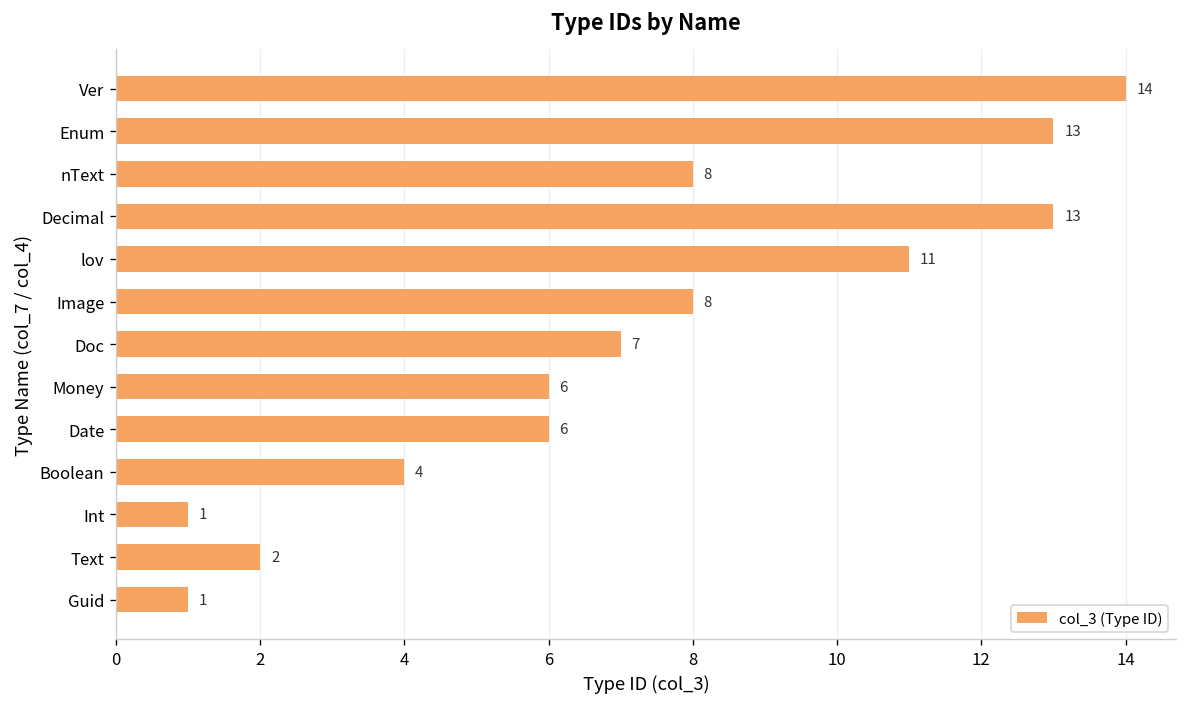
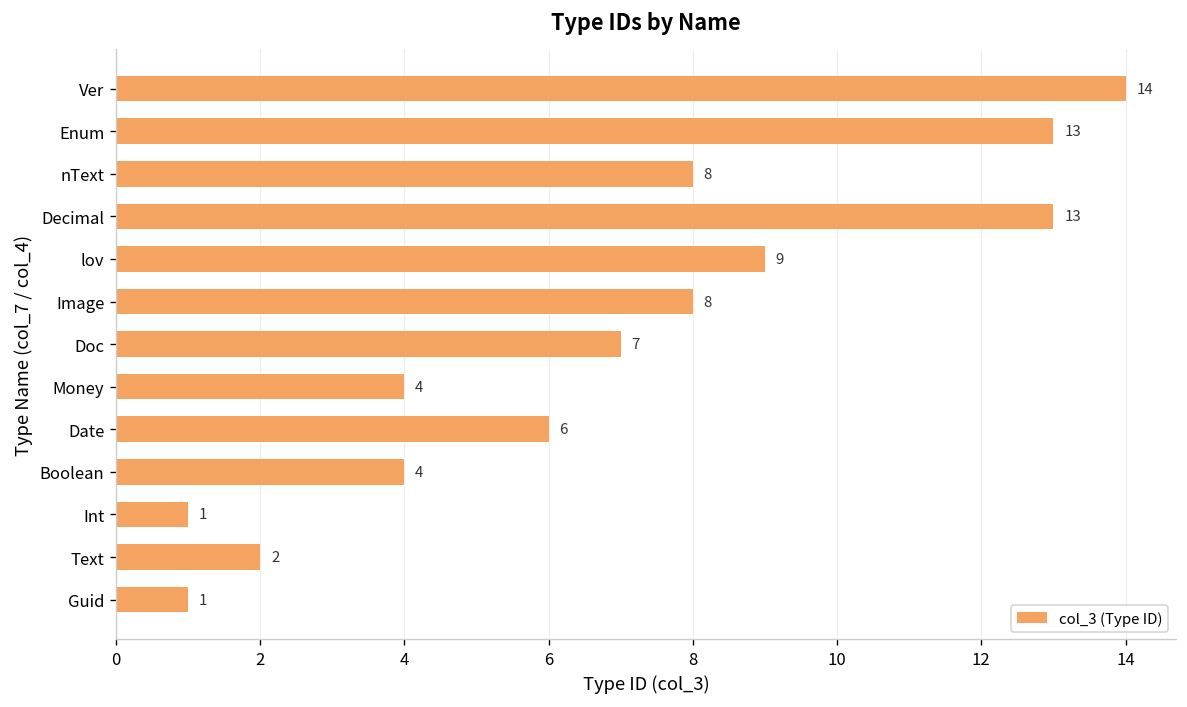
lov: 11 -> 9
Money: 6 -> 4
